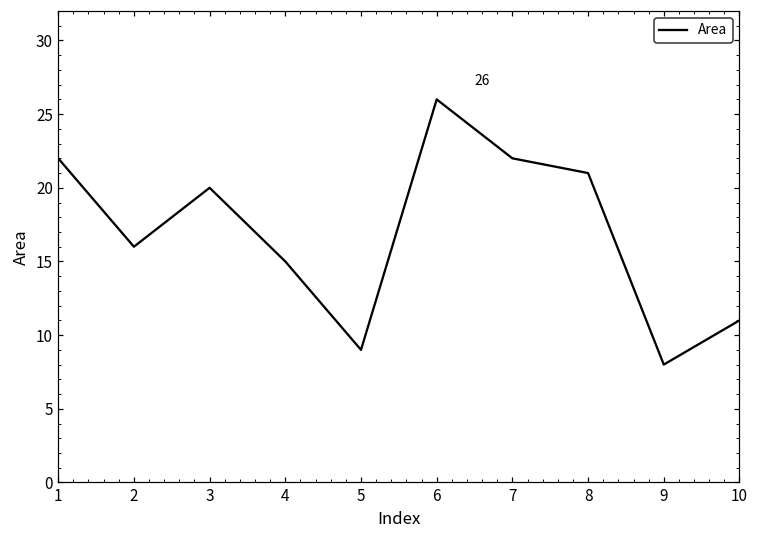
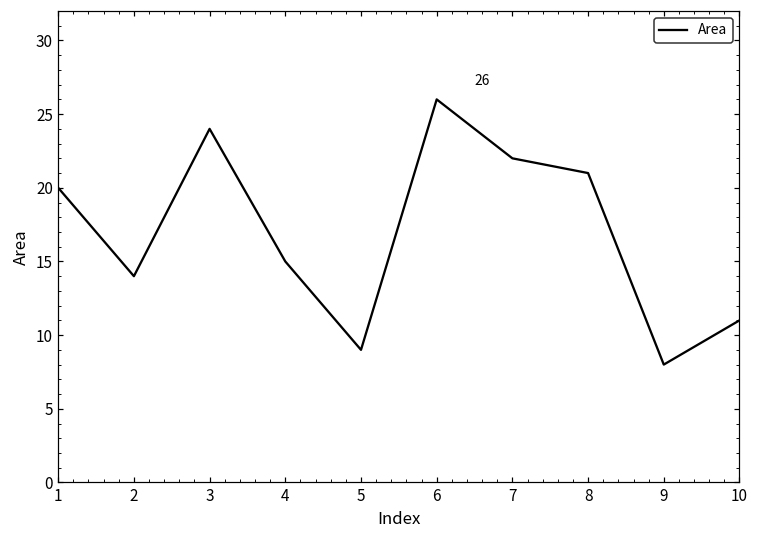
1: 22 -> 20
2: 16 -> 14
3: 20 -> 24
